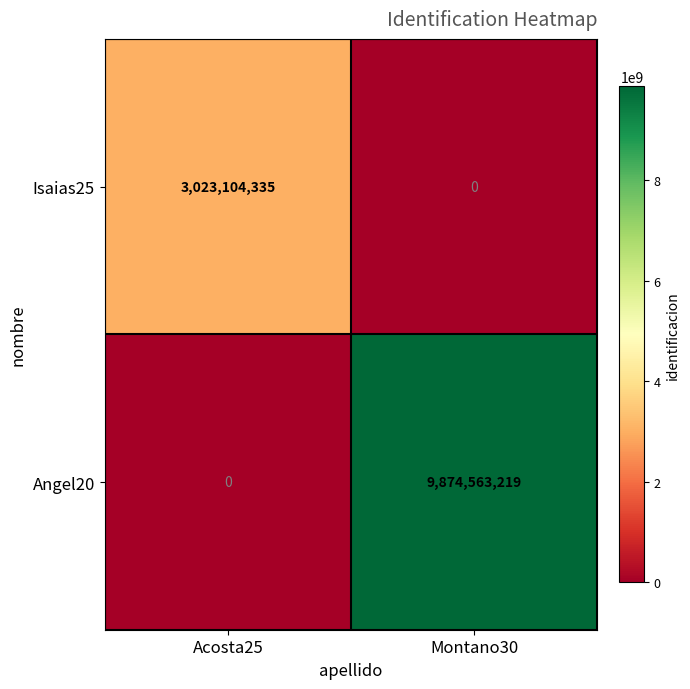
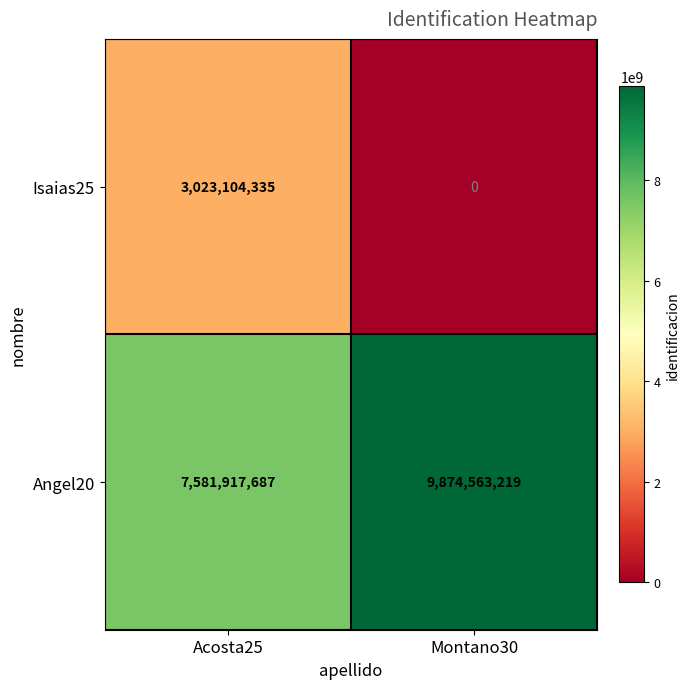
Angel20, Acosta25: 0 -> 7,581,917,687
